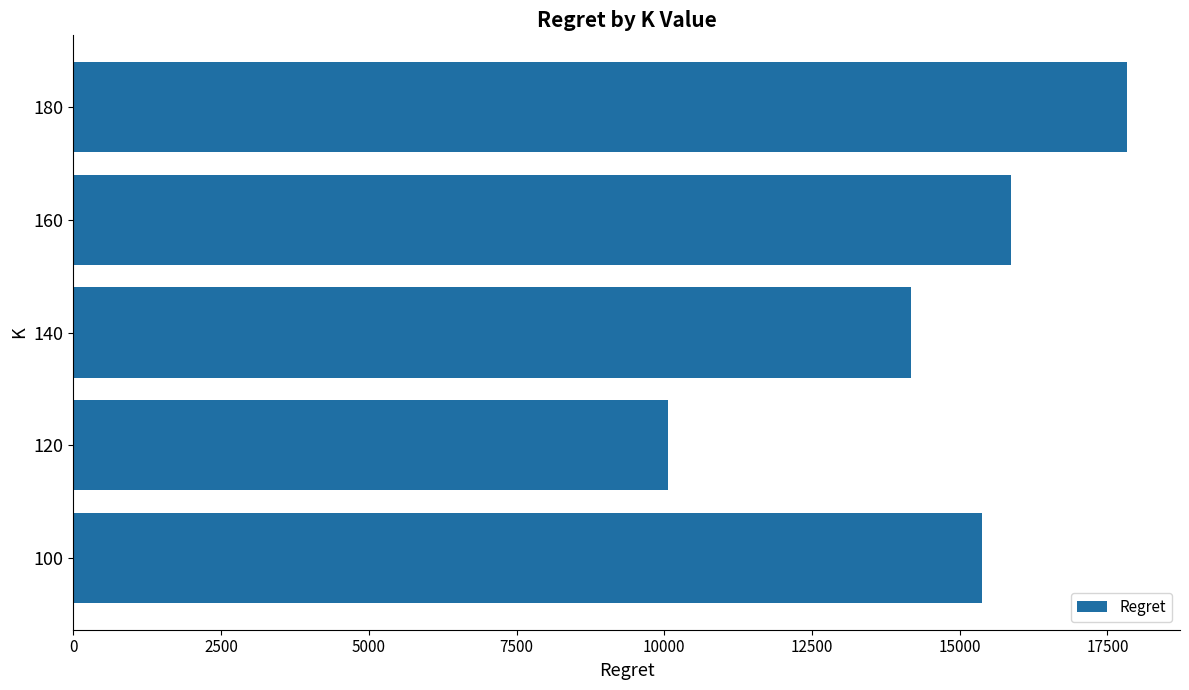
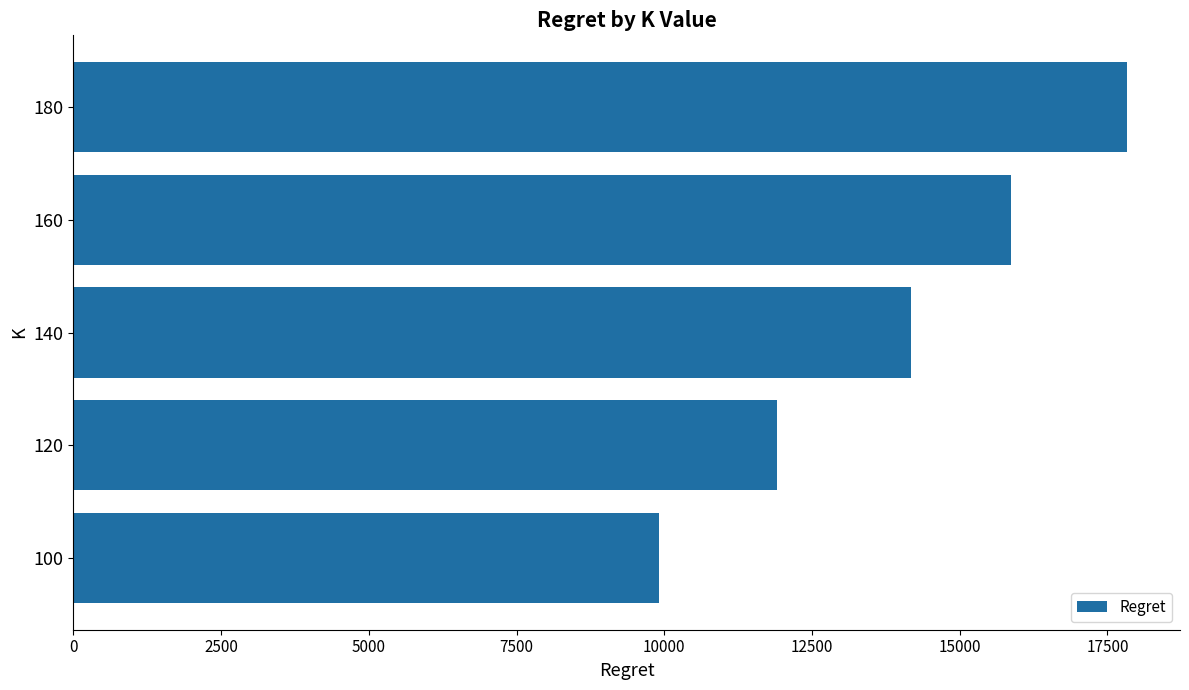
120: 10100 -> 11900
100: 15400 -> 9900
